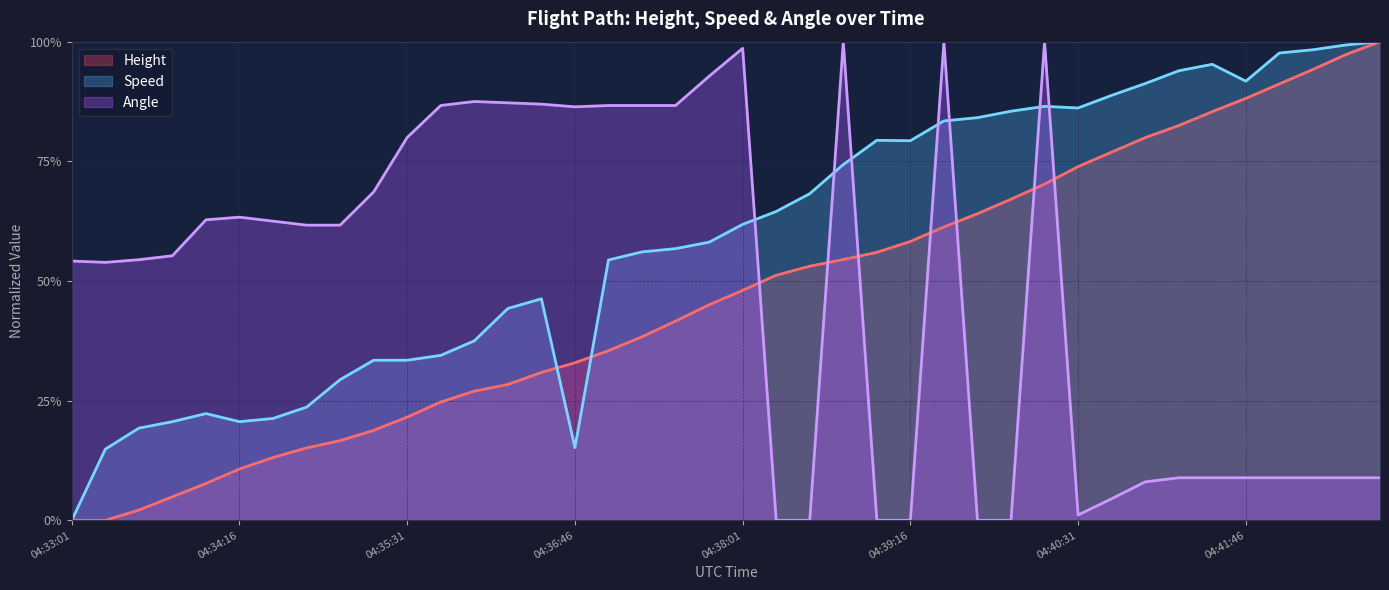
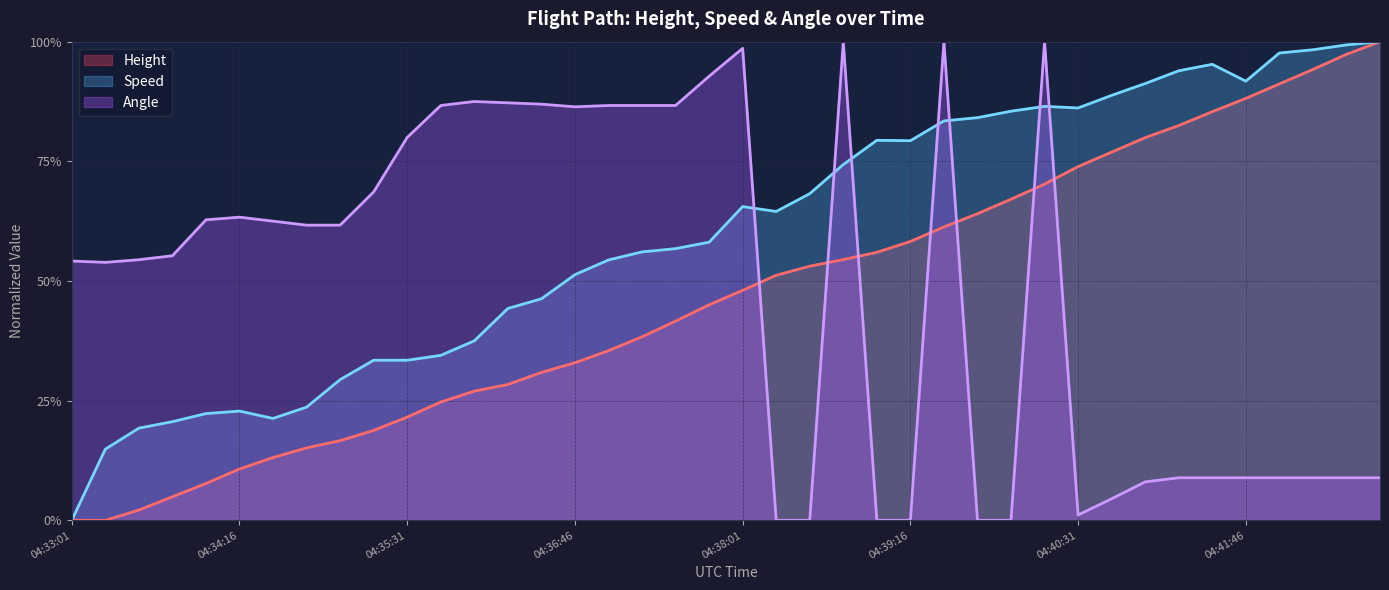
Speed, 04:34:16: 21% -> 23%
Speed, 04:36:46: 15% -> 51%
Speed, 04:38:01: 62% -> 66%
